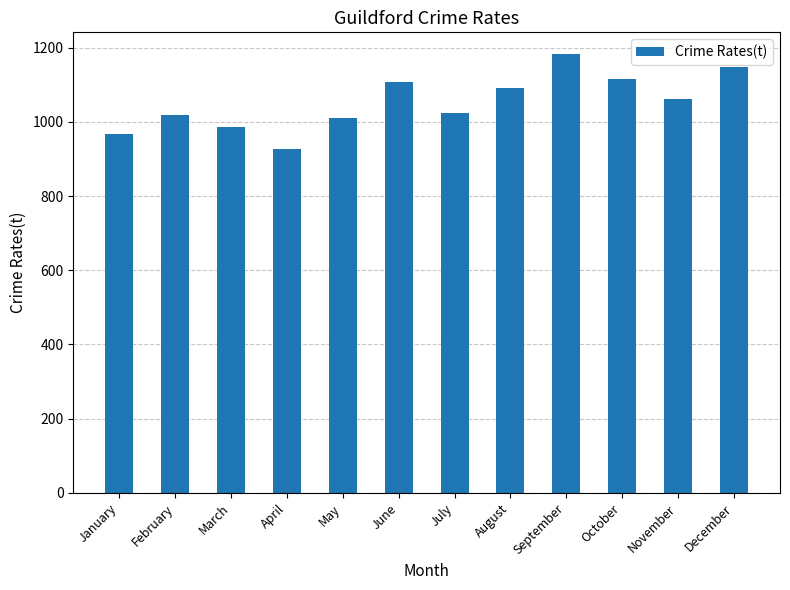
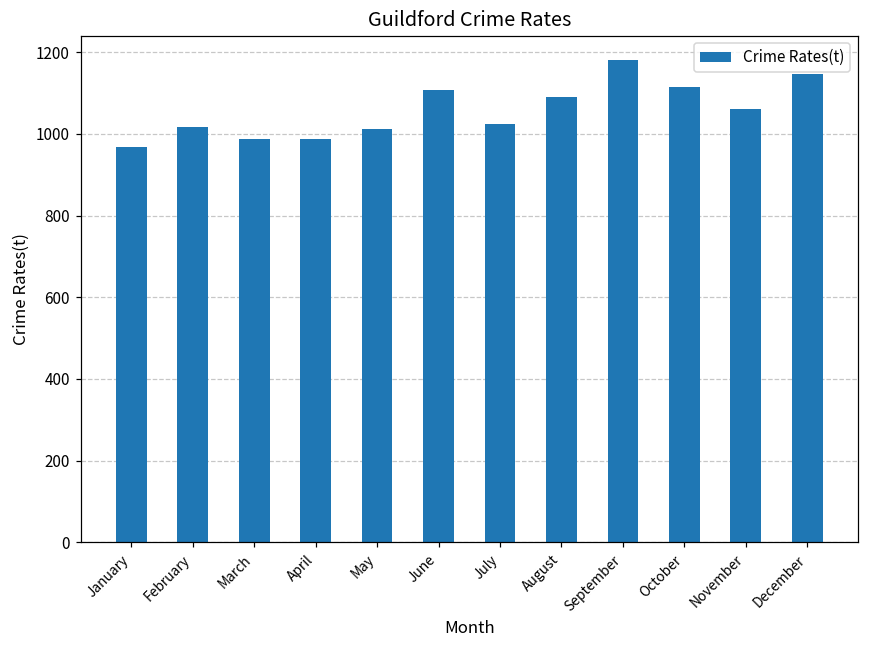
April: 930 -> 990
